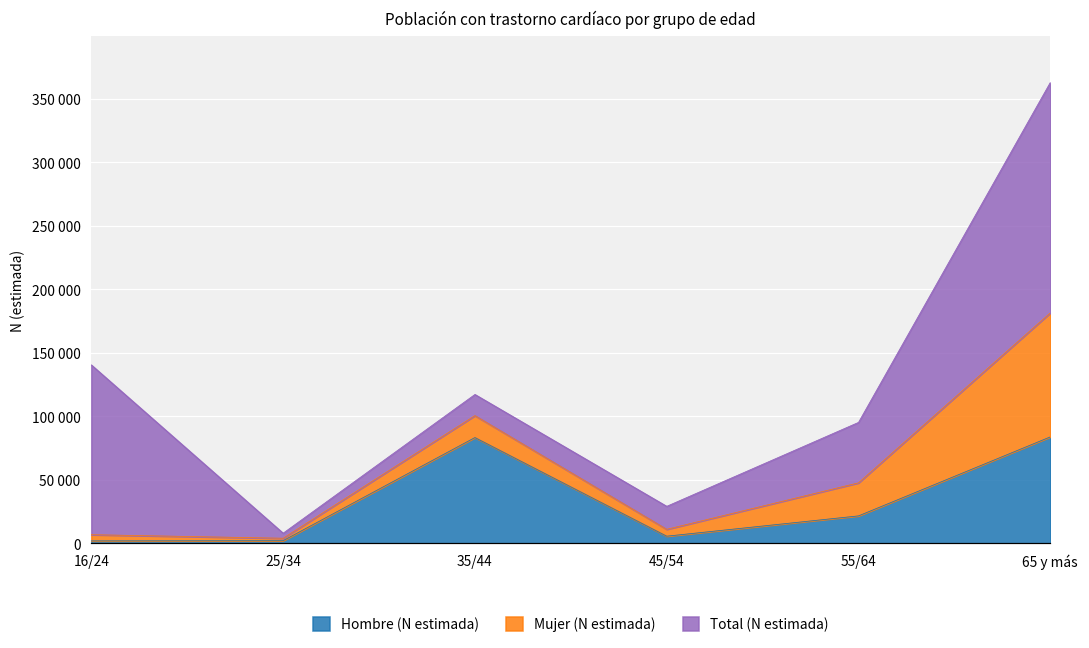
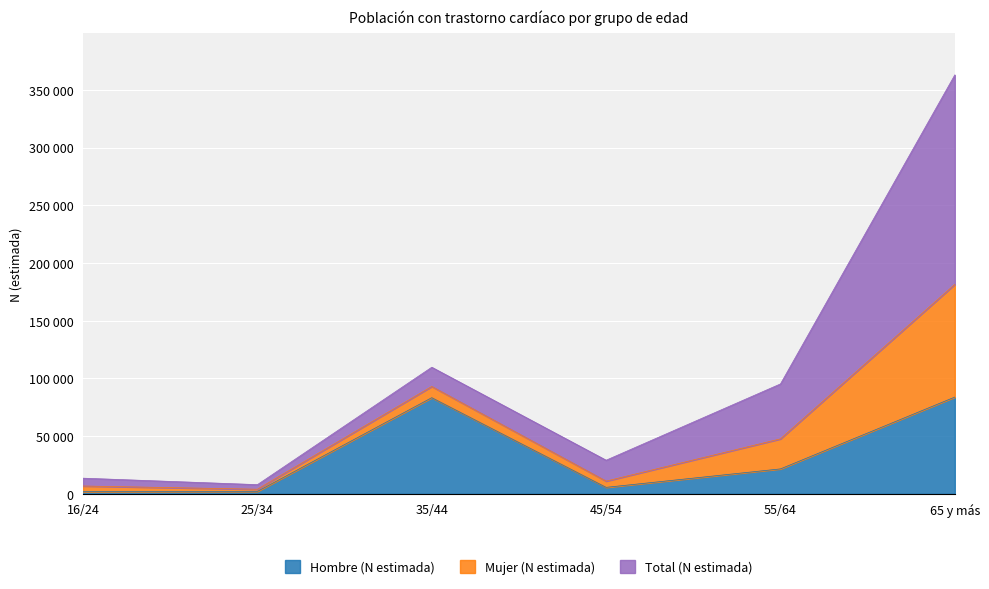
Total (N estimada), 16/24: 134000 -> 7000
Mujer (N estimada), 35/44: 17000 -> 10000
